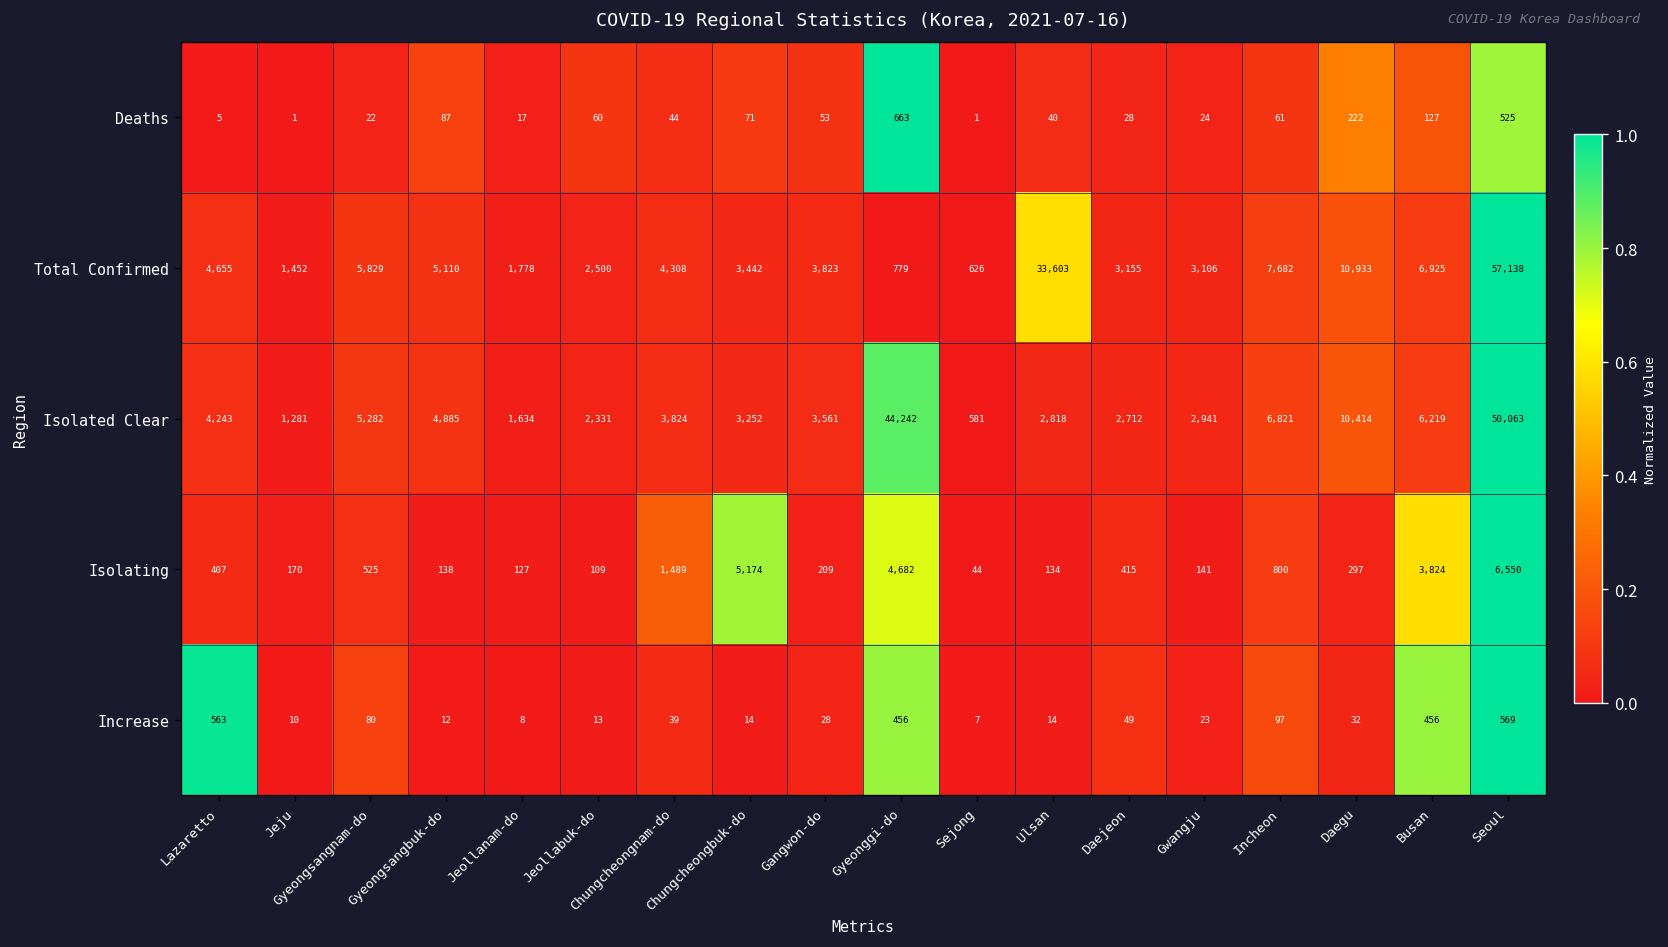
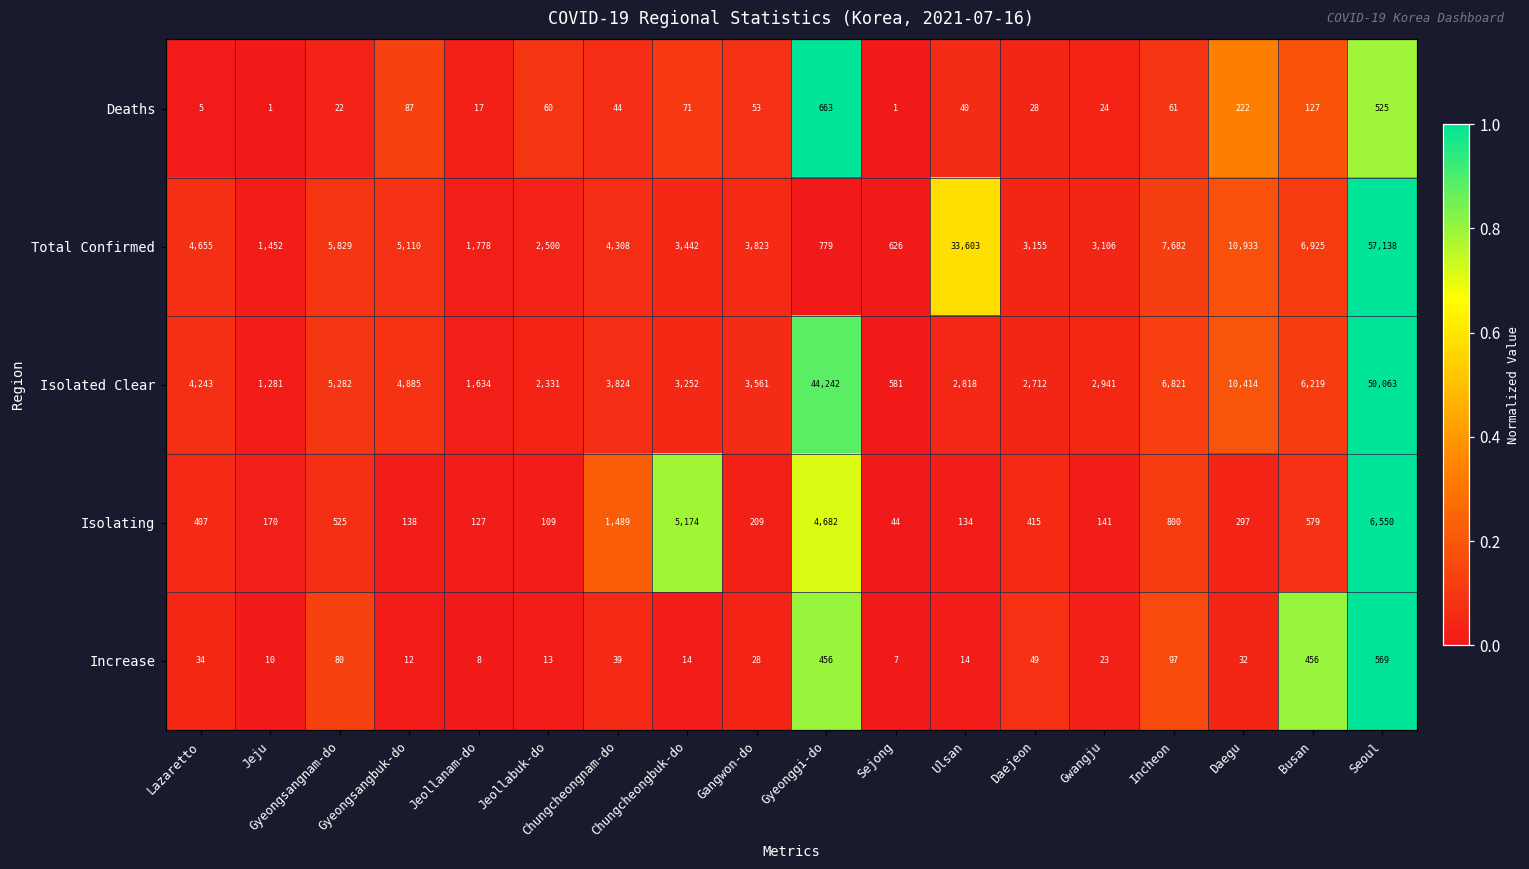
Isolating, Busan: 3,824 -> 579
Increase, Lazaretto: 563 -> 34
